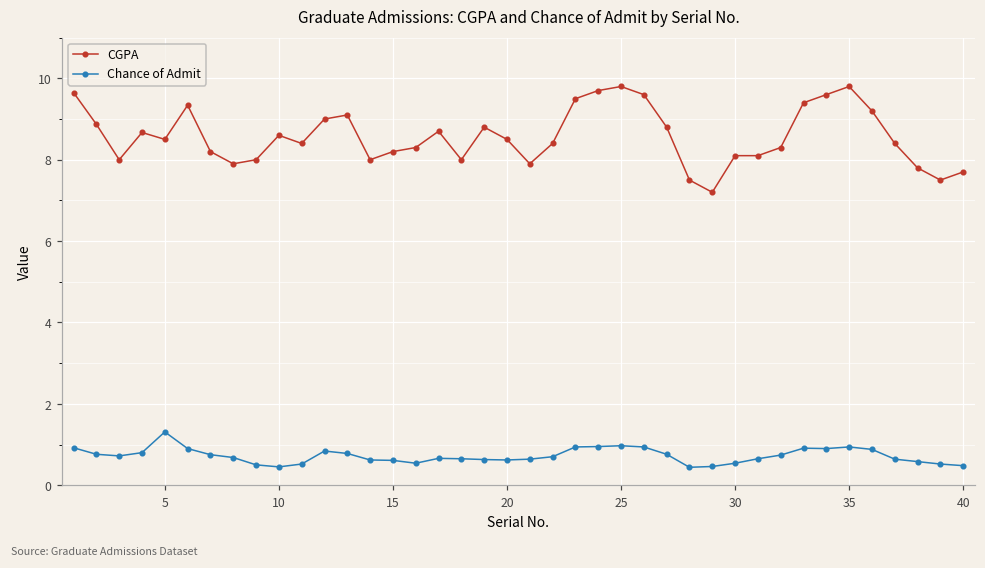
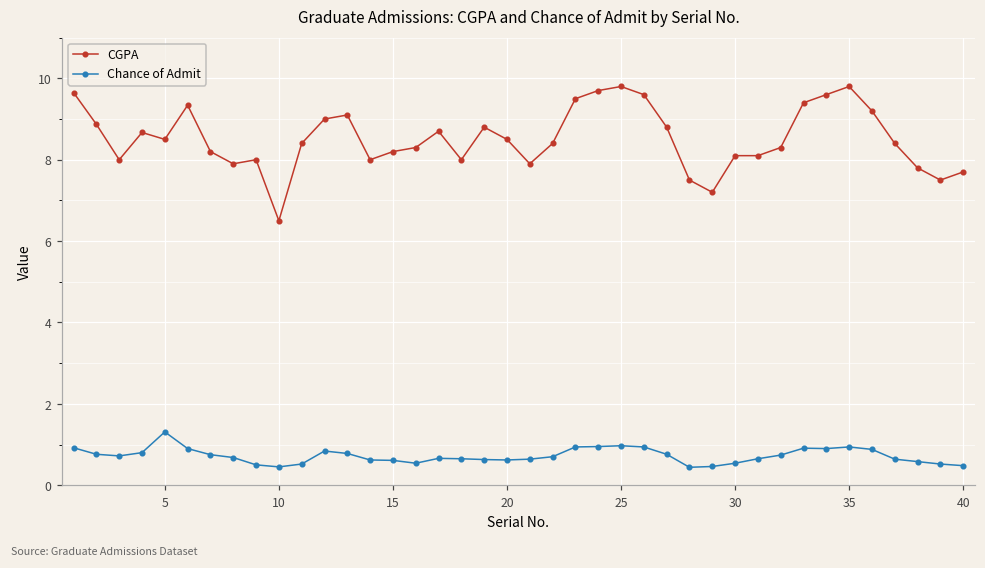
CGPA, 10: 8.6 -> 6.5
